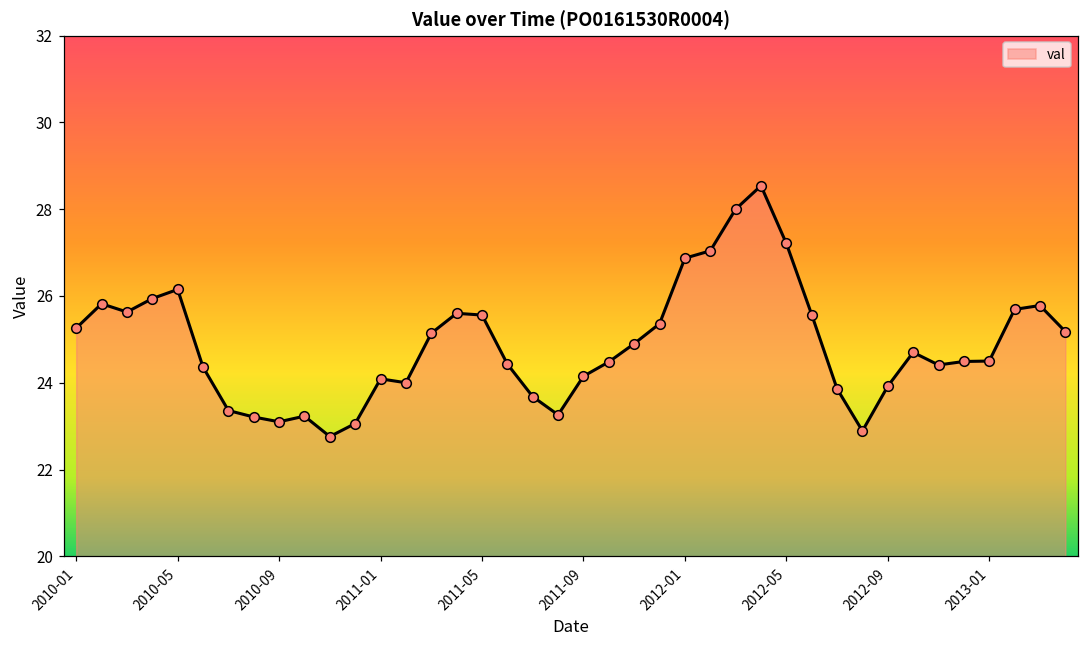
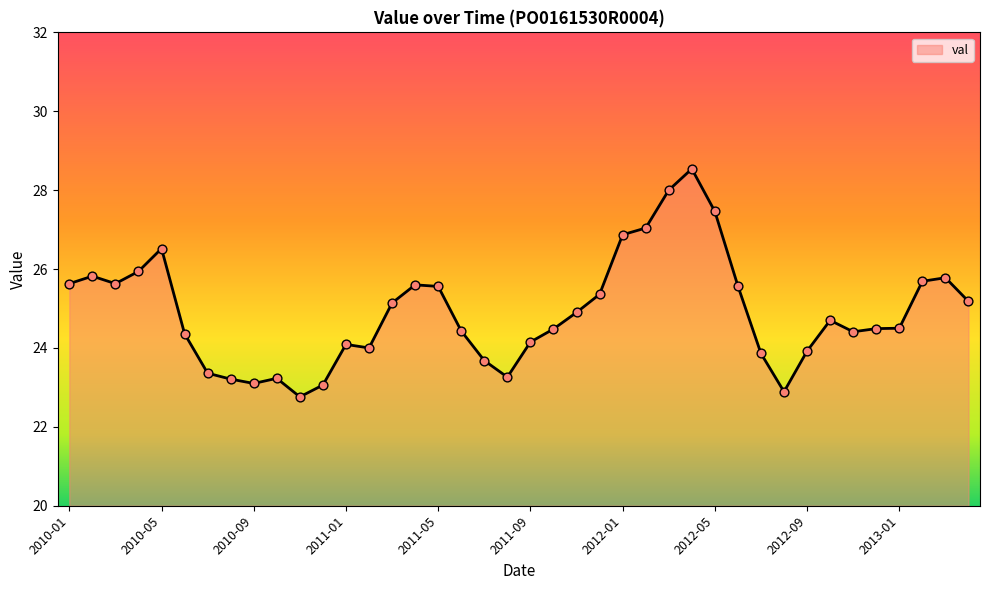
2010-01: 25.3 -> 25.6
2010-05: 26.2 -> 26.5
2012-05: 27.2 -> 27.5
